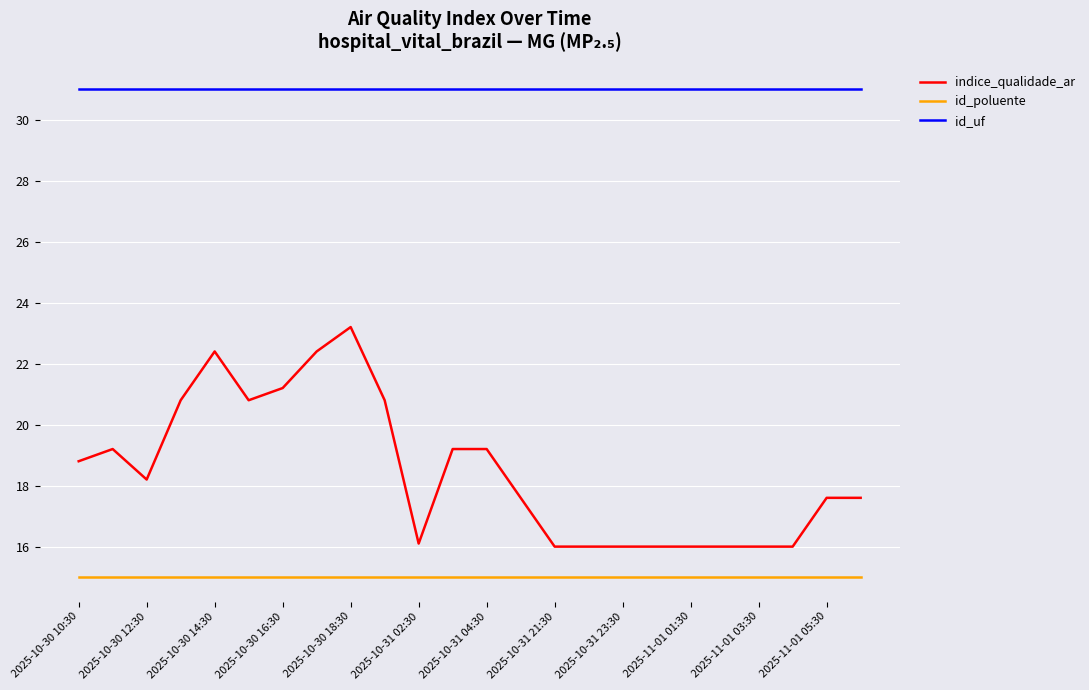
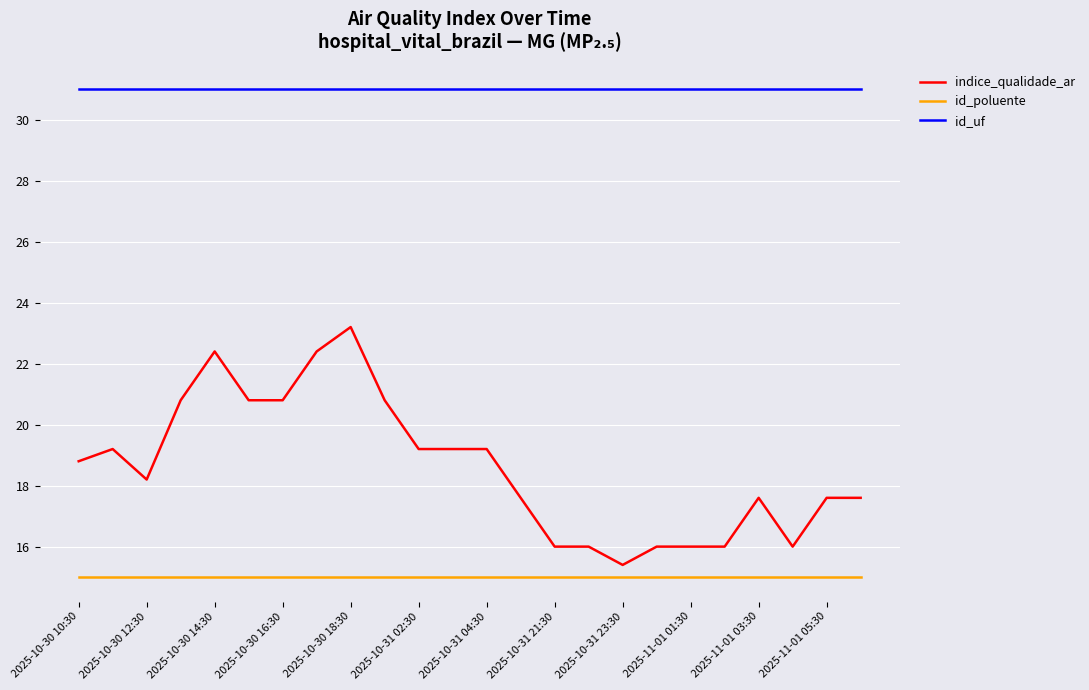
indice_qualidade_ar, 2025-10-30 16:30: 21.2 -> 20.8
indice_qualidade_ar, 2025-10-31 02:30: 16.1 -> 19.2
indice_qualidade_ar, 2025-10-31 23:30: 16.0 -> 15.4
indice_qualidade_ar, 2025-11-01 03:30: 16.0 -> 17.6
